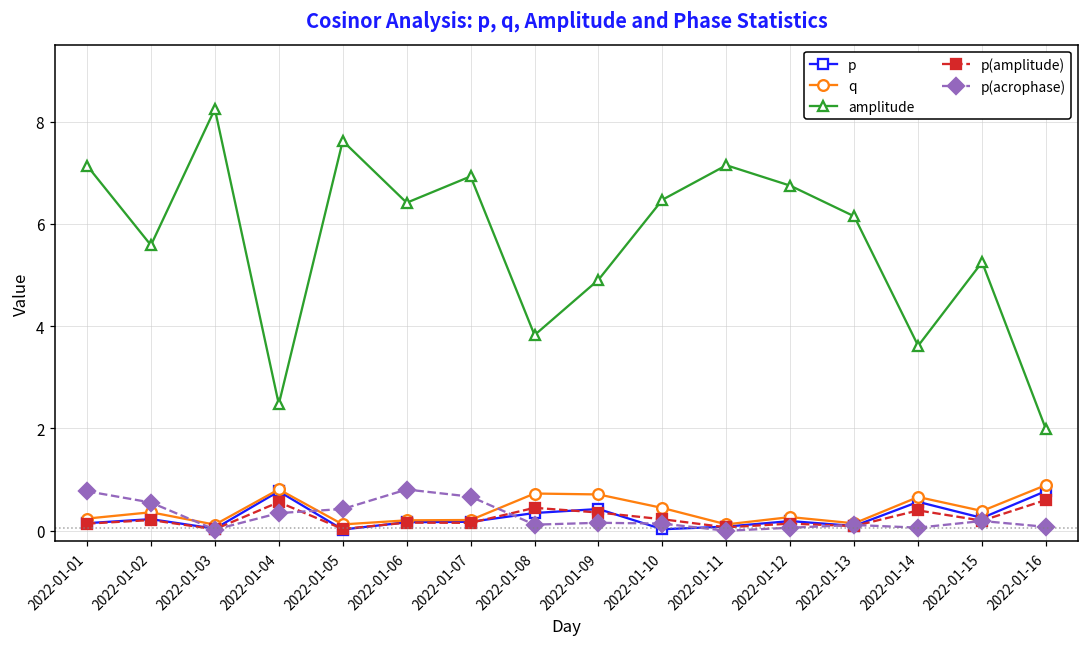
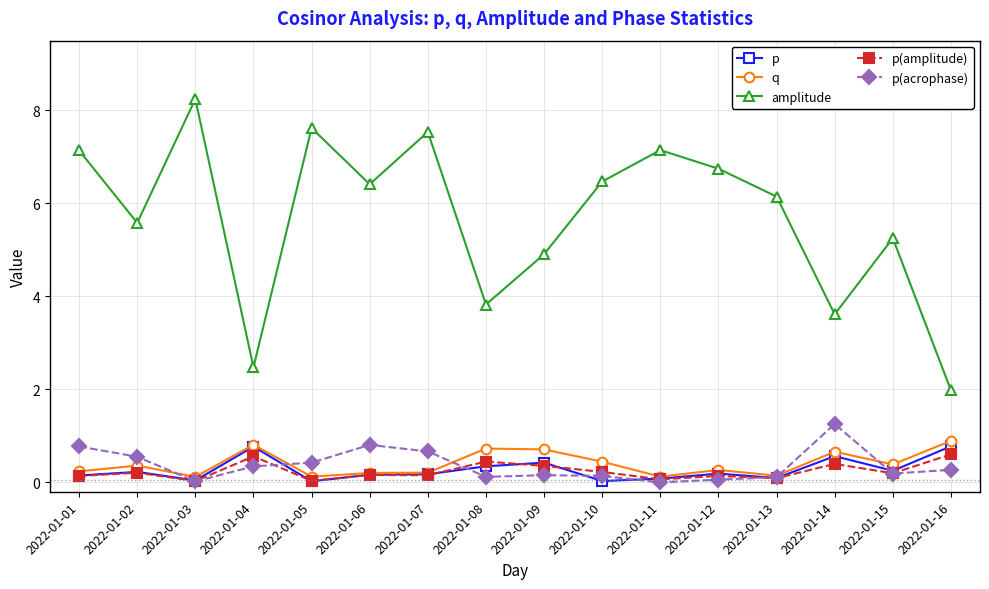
amplitude, 2022-01-07: 6.9 -> 7.5
p(acrophase), 2022-01-14: 0.1 -> 1.3
p(acrophase), 2022-01-16: 0.1 -> 0.3
